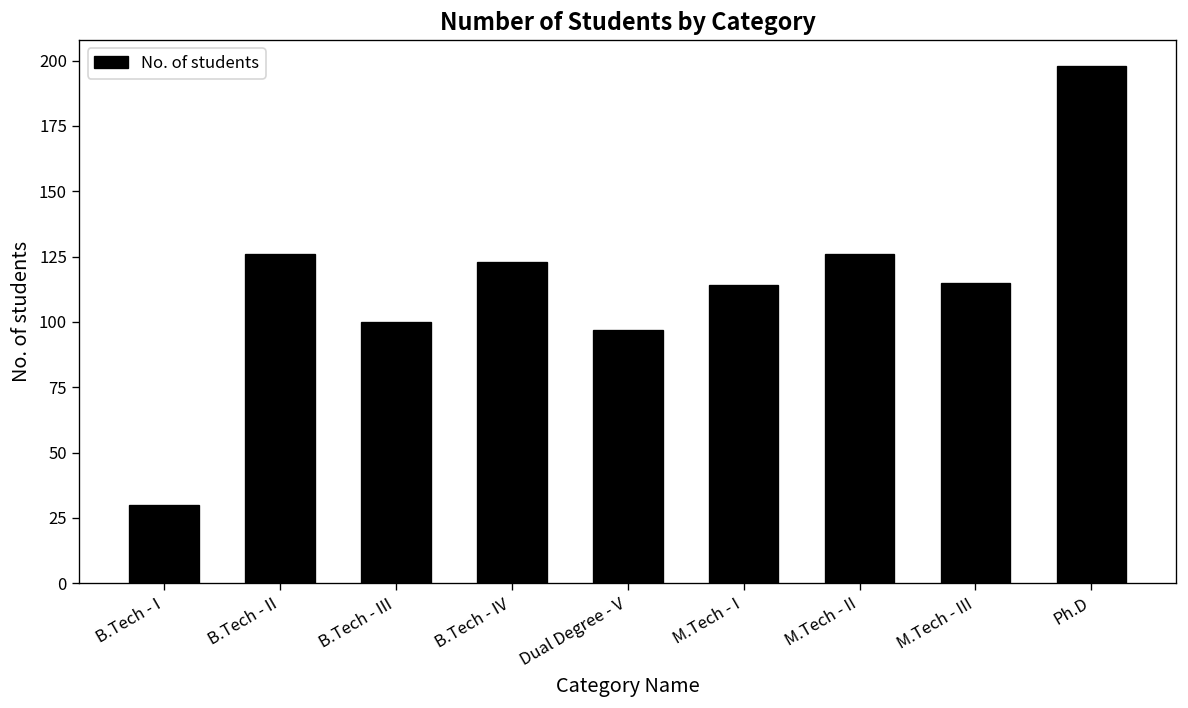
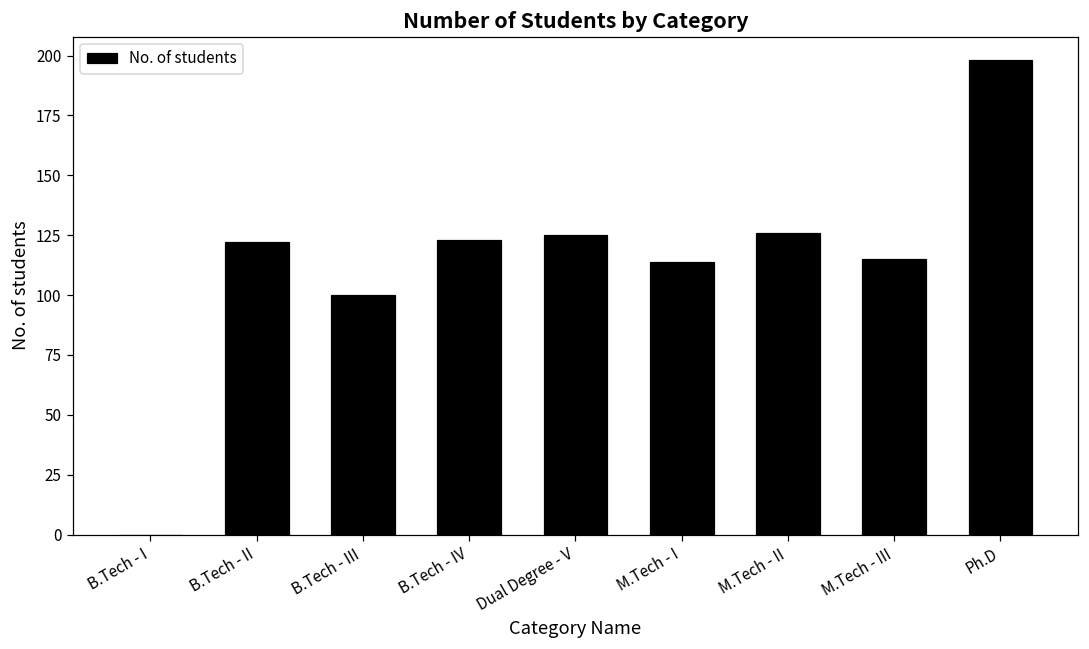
B.Tech - I: 30 -> 0
B.Tech - II: 126 -> 122
Dual Degree - V: 97 -> 125
